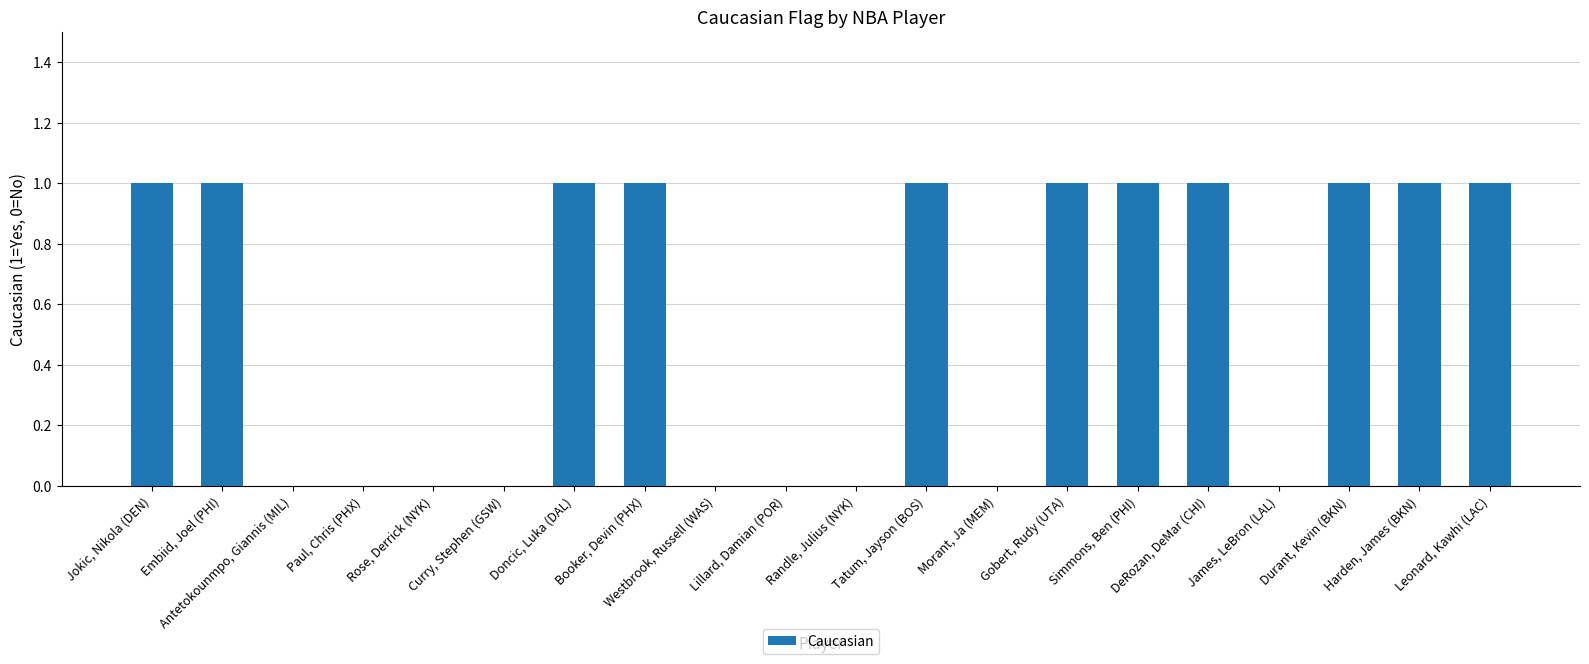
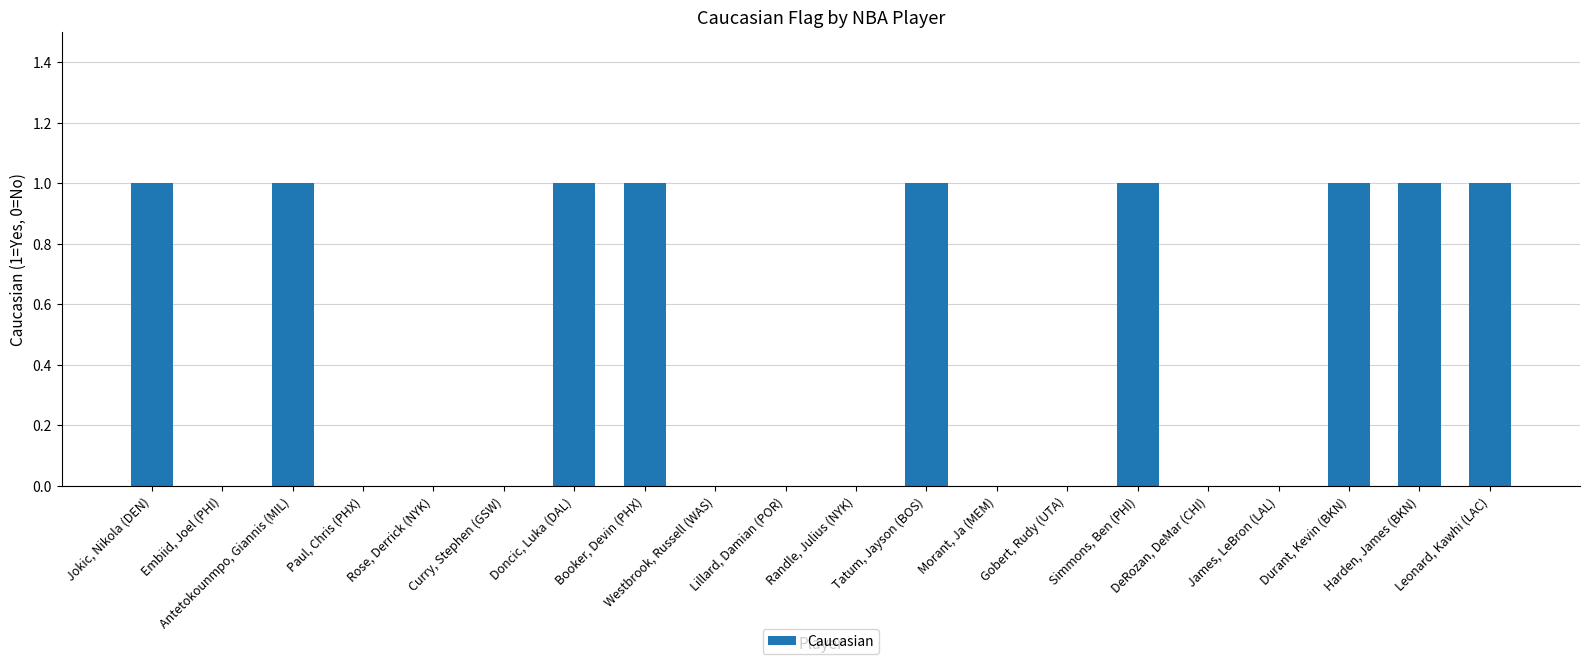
Embiid, Joel (PHI): 1 -> 0
Antetokounmpo, Giannis (MIL): 0 -> 1
Gobert, Rudy (UTA): 1 -> 0
DeRozan, DeMar (CHI): 1 -> 0
